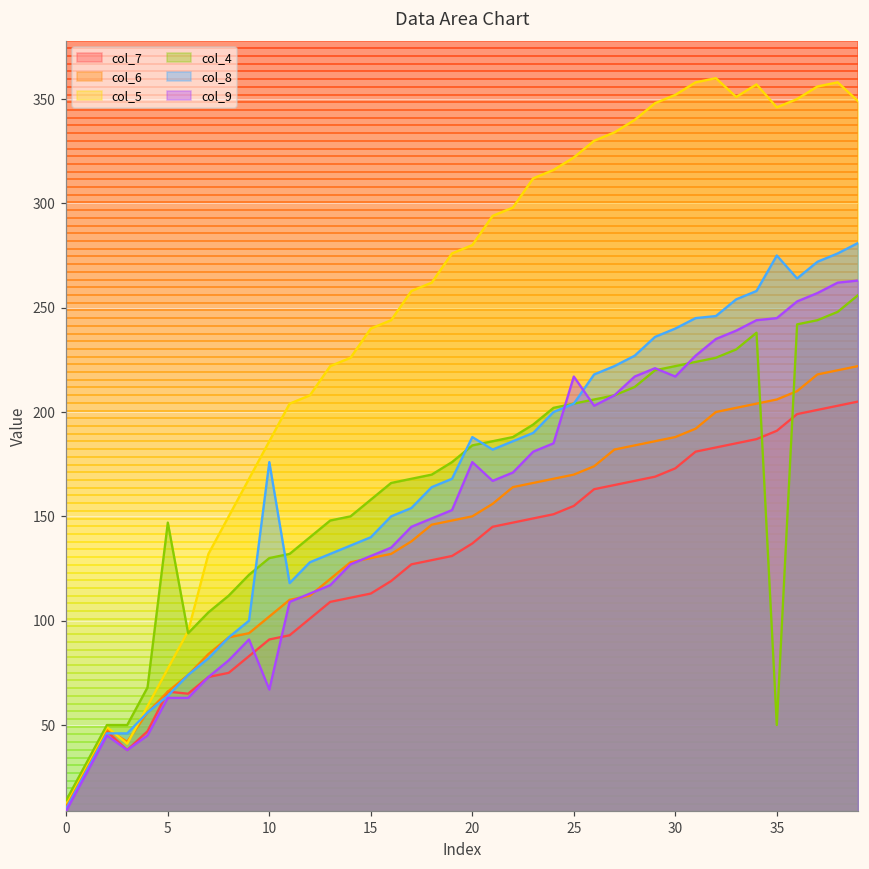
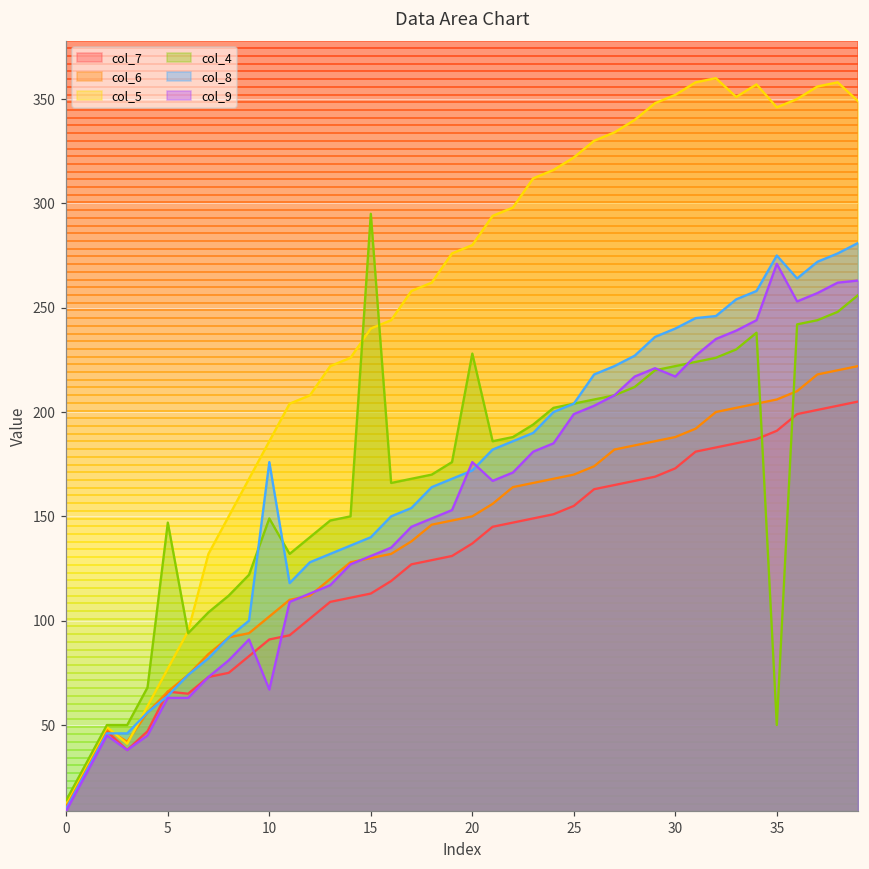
col_4, 10: 130 -> 149
col_4, 15: 158 -> 295
col_4, 20: 184 -> 228
col_8, 20: 188 -> 172
col_9, 25: 217 -> 199
col_9, 35: 245 -> 271
